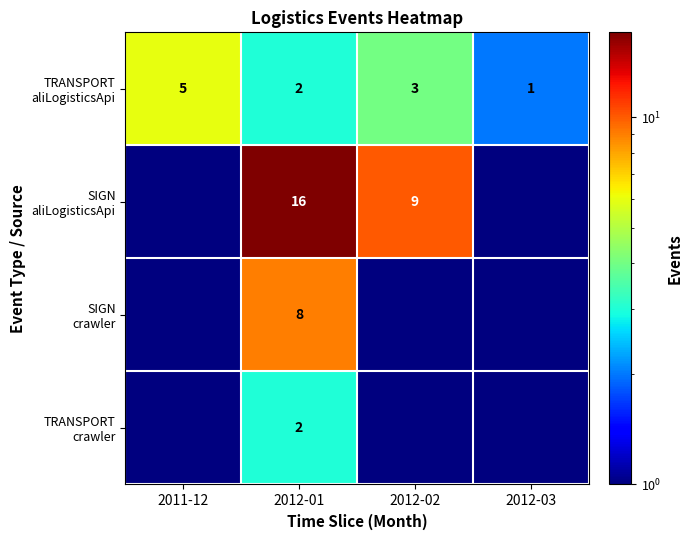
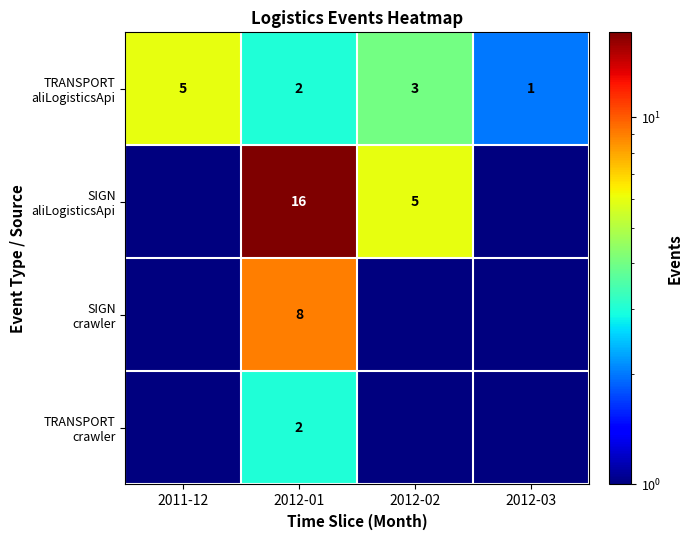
SIGN aliLogisticsApi, 2012-02: 9 -> 5
